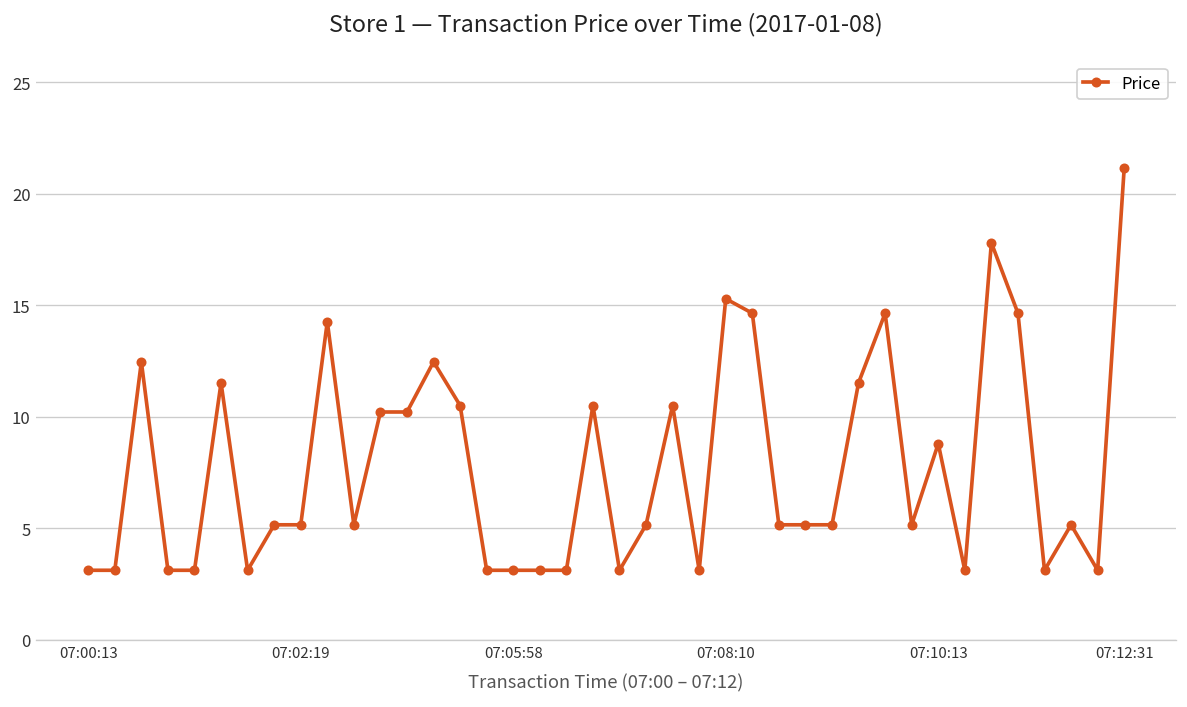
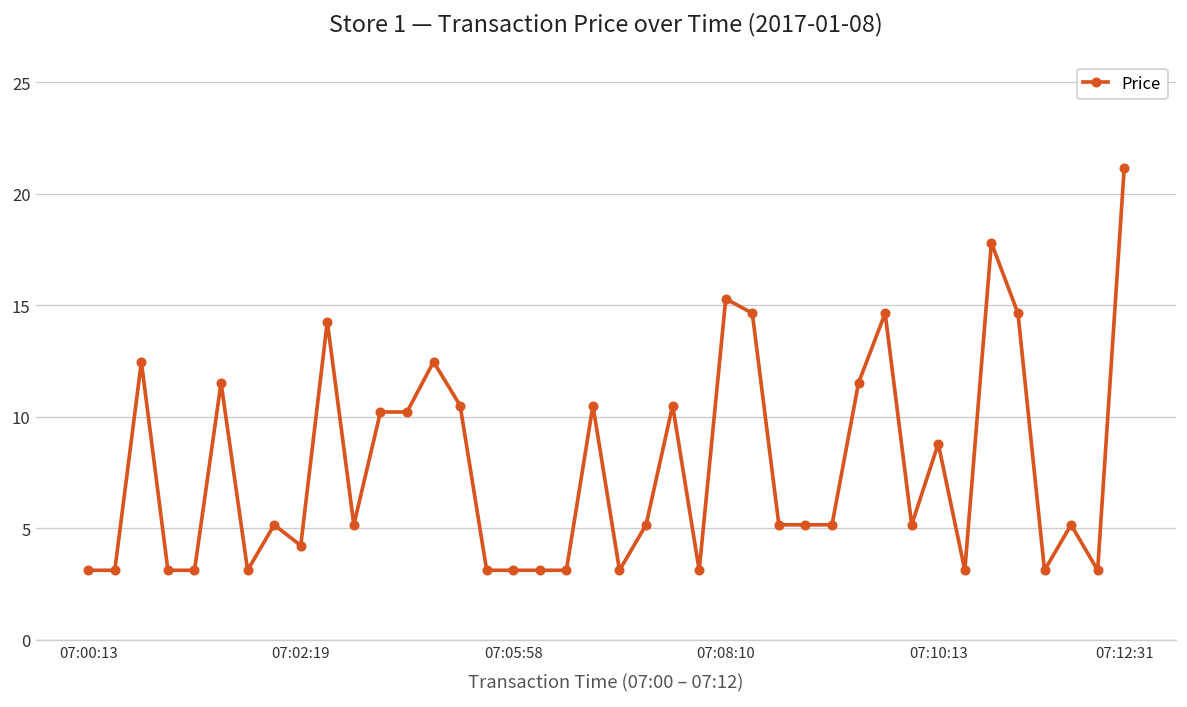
07:02:19: 5.2 -> 4.2
